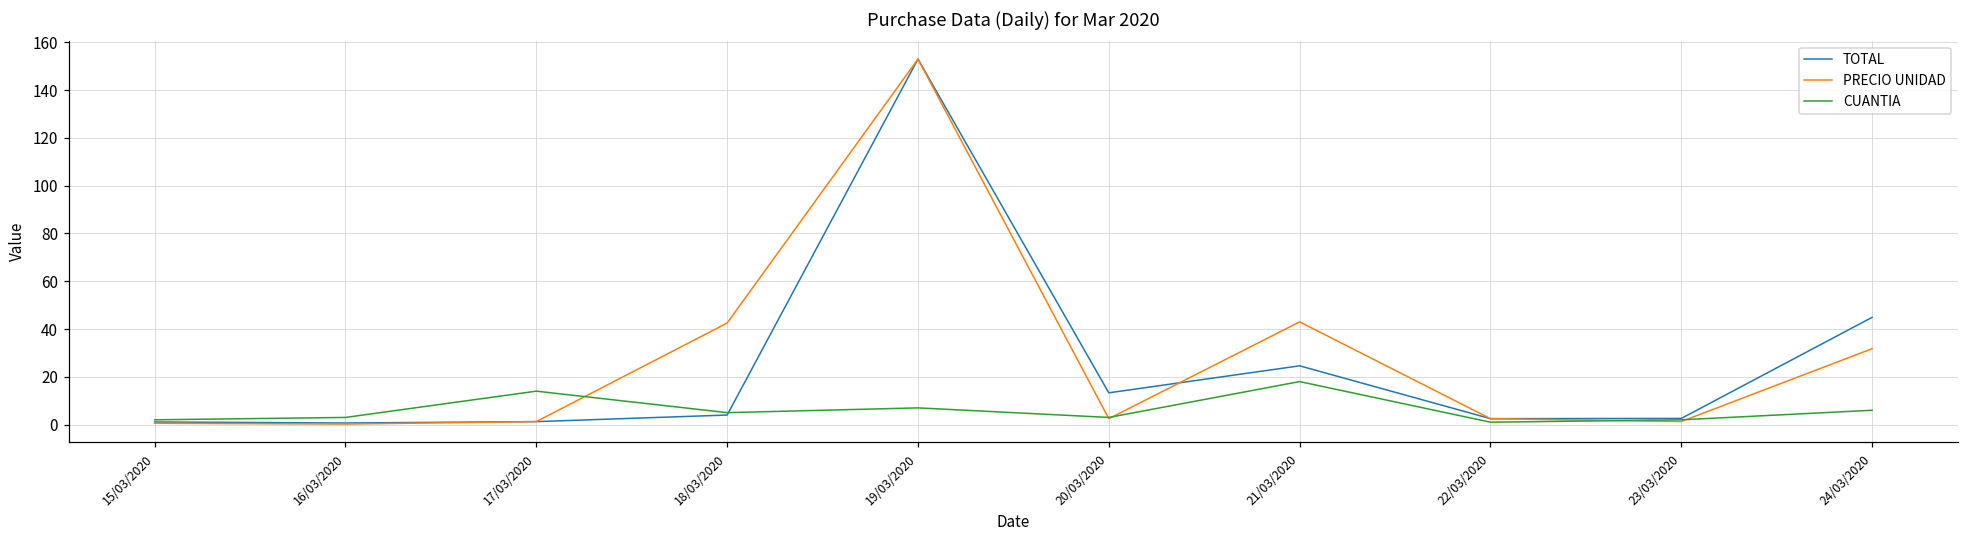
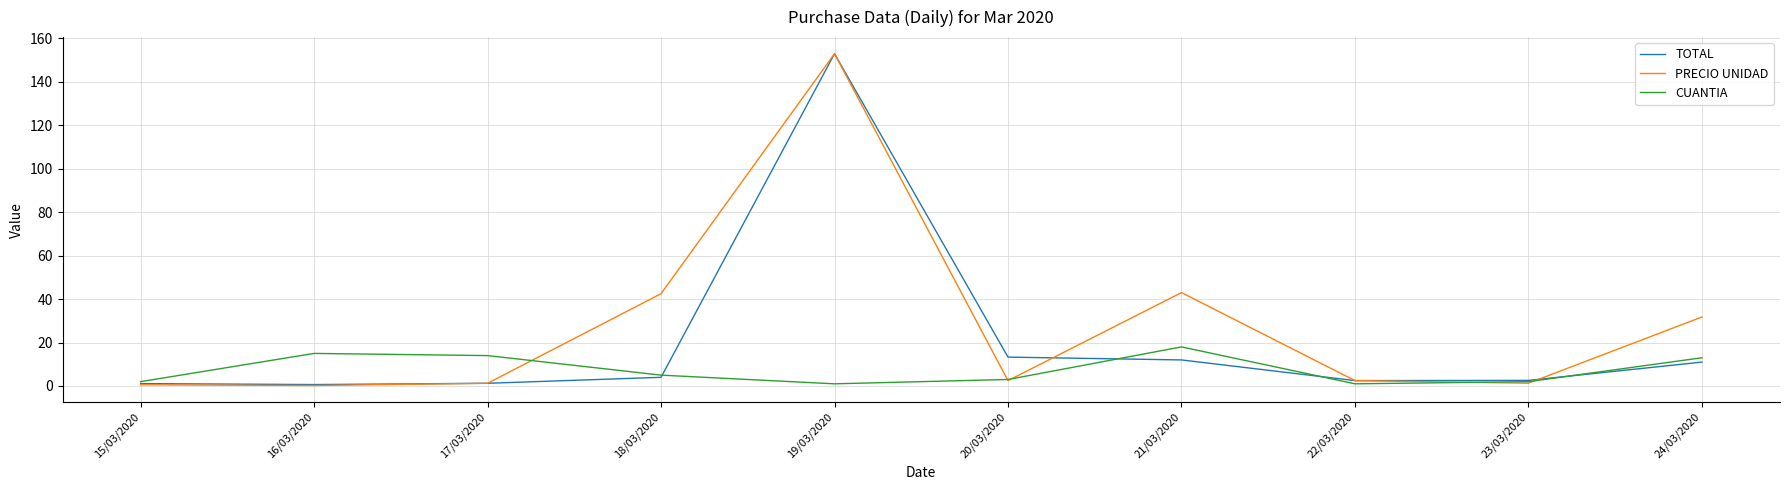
CUANTIA, 16/03/2020: 3 -> 15
CUANTIA, 19/03/2020: 7 -> 1
TOTAL, 21/03/2020: 25 -> 12
TOTAL, 24/03/2020: 45 -> 11
CUANTIA, 24/03/2020: 6 -> 13
